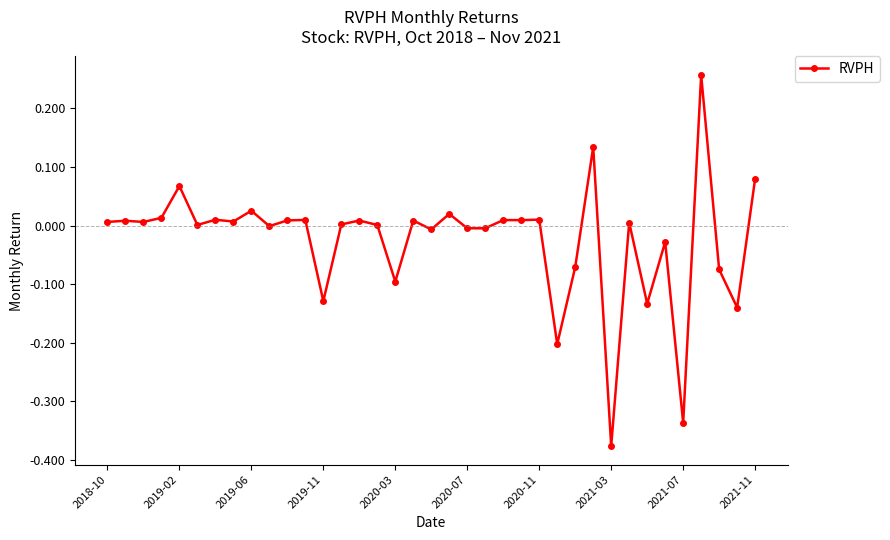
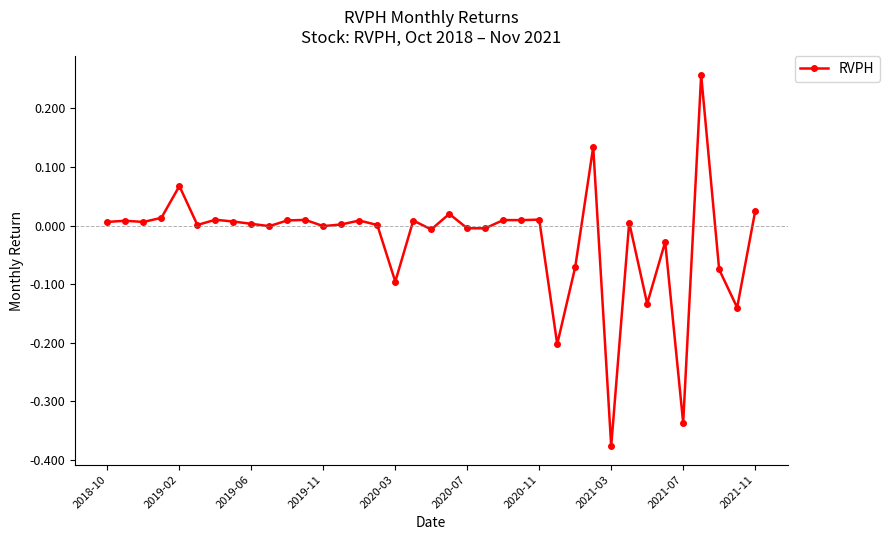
2019-06: 0.03 -> 0.00
2019-11: -0.13 -> 0.00
2021-11: 0.08 -> 0.02
